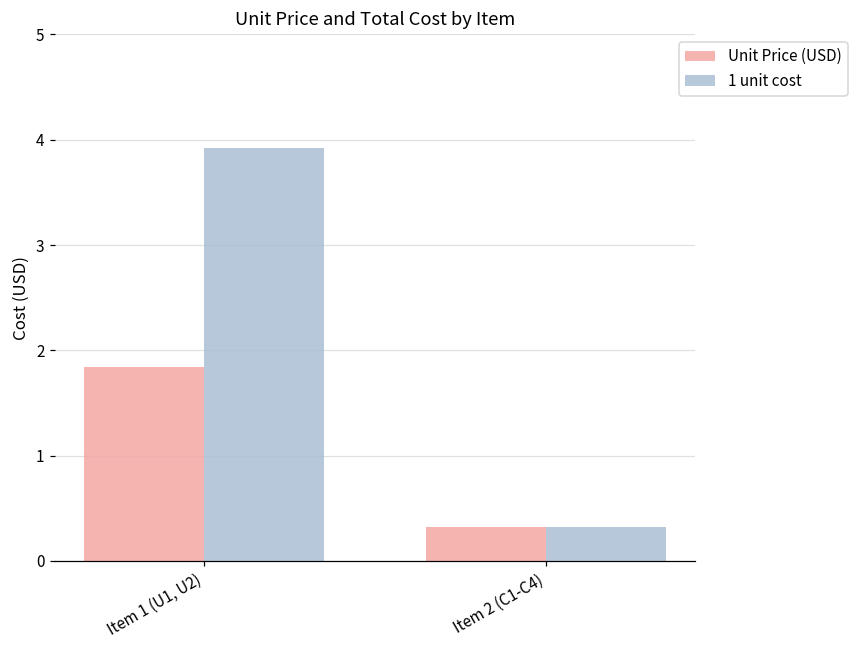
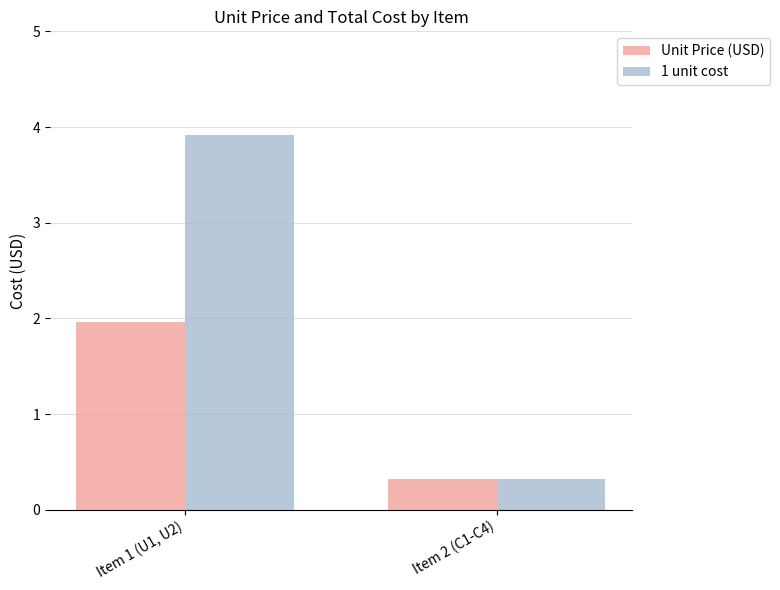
Unit Price (USD), Item 1 (U1, U2): 1.8 -> 2.0
